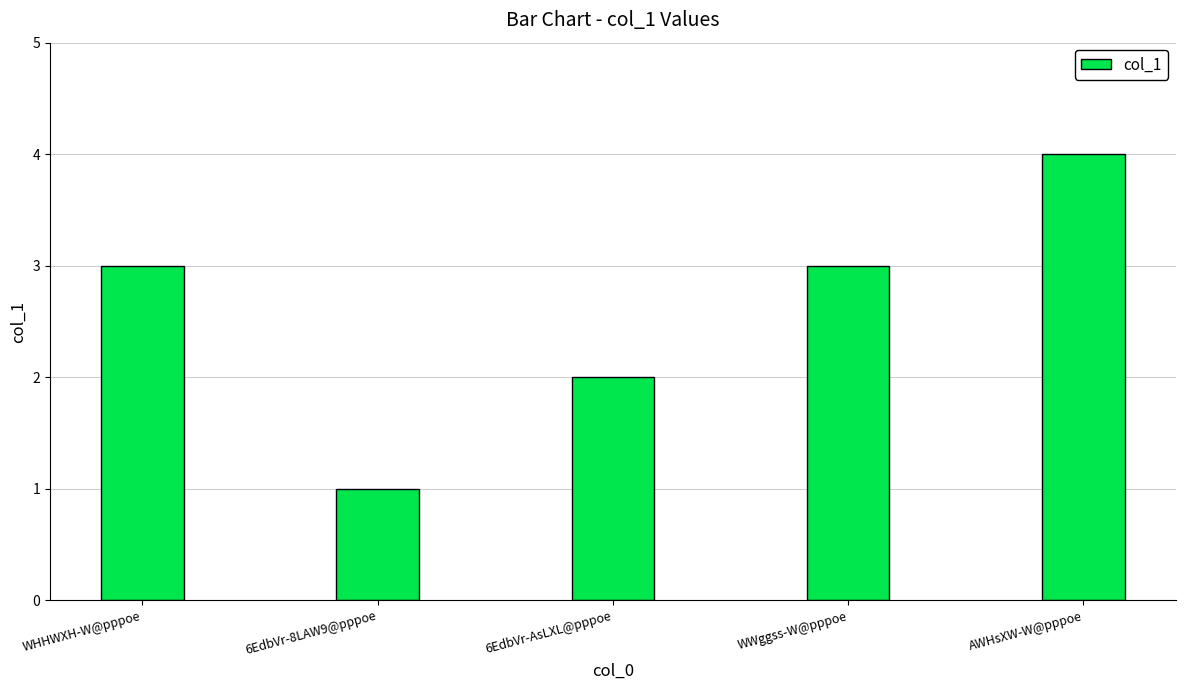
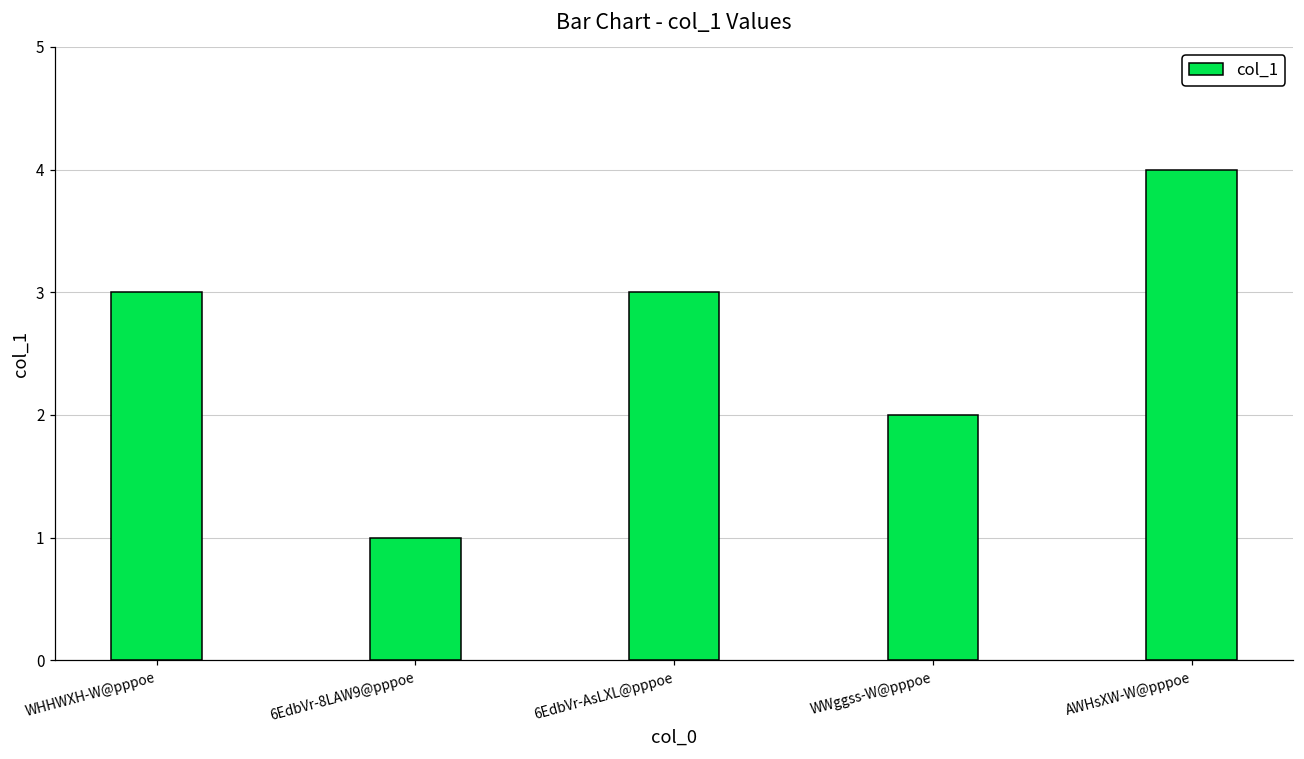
6EdbVr-AsLXL@pppoe: 2 -> 3
WWggss-W@pppoe: 3 -> 2
